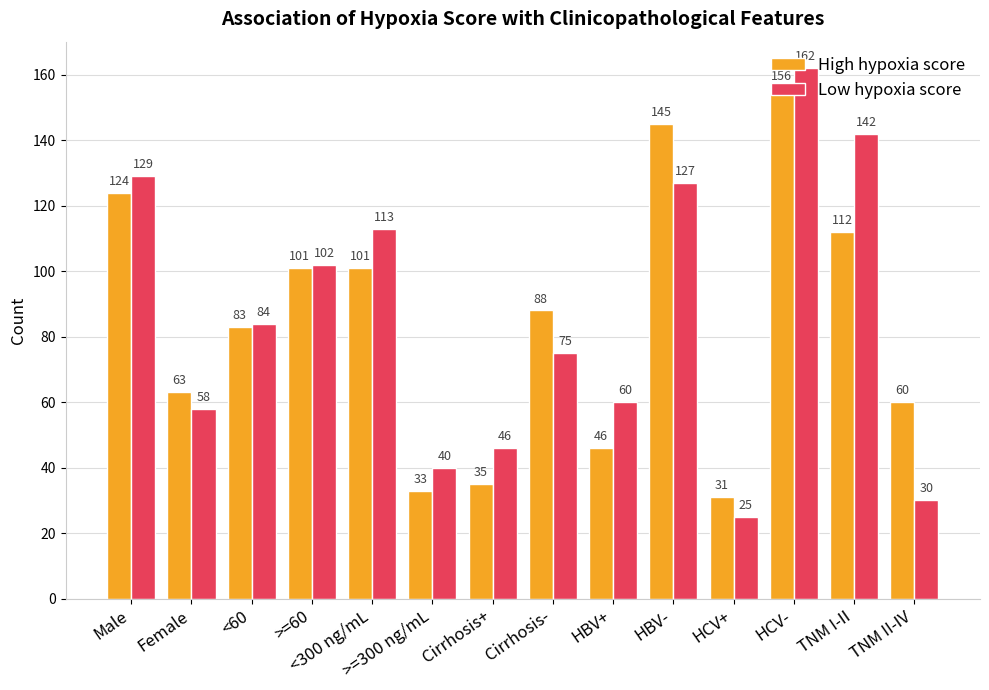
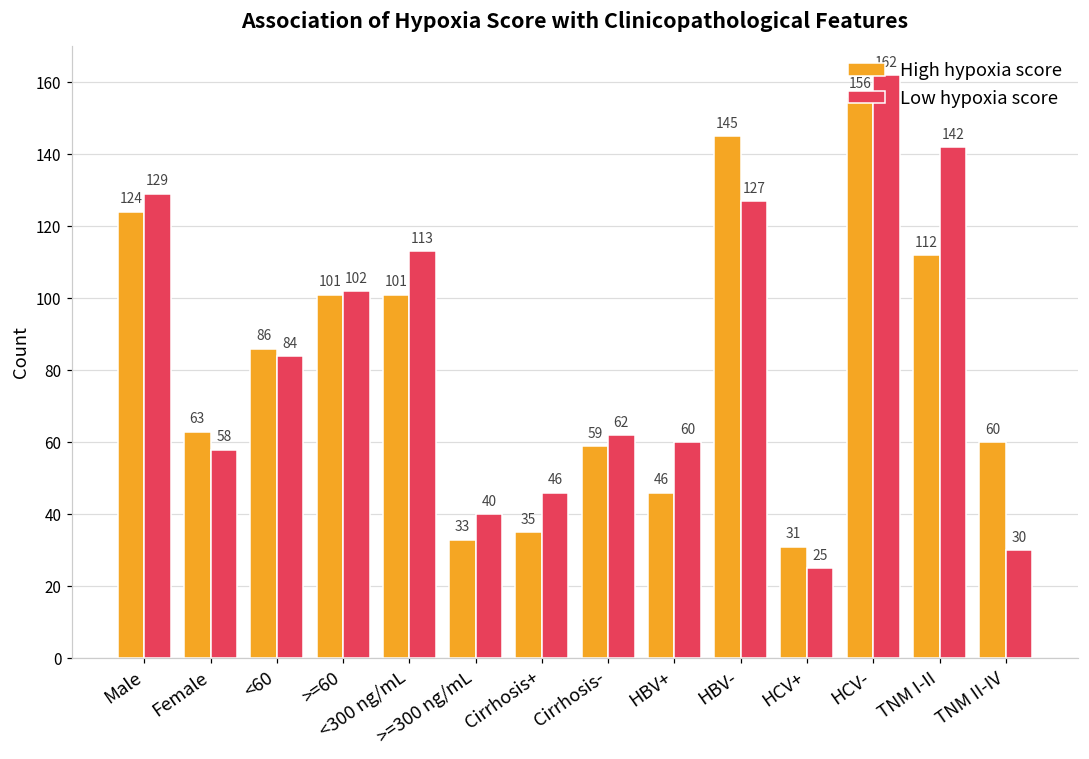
High hypoxia score, <60: 83 -> 86
High hypoxia score, Cirrhosis-: 88 -> 59
Low hypoxia score, Cirrhosis-: 75 -> 62
